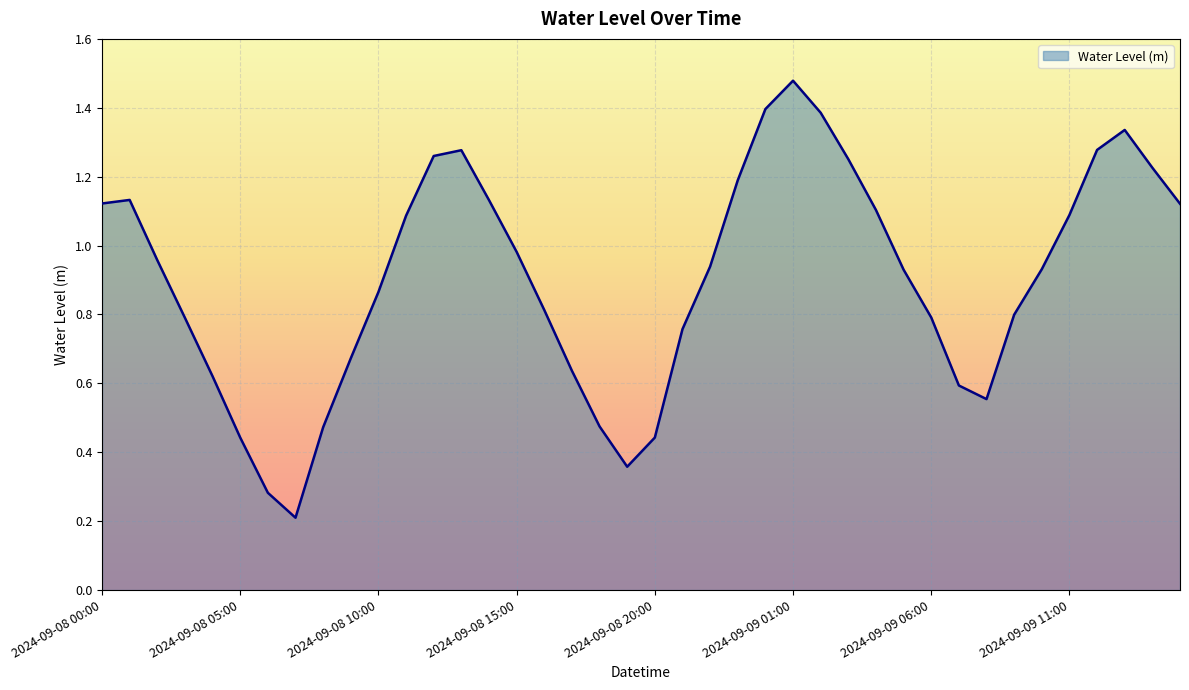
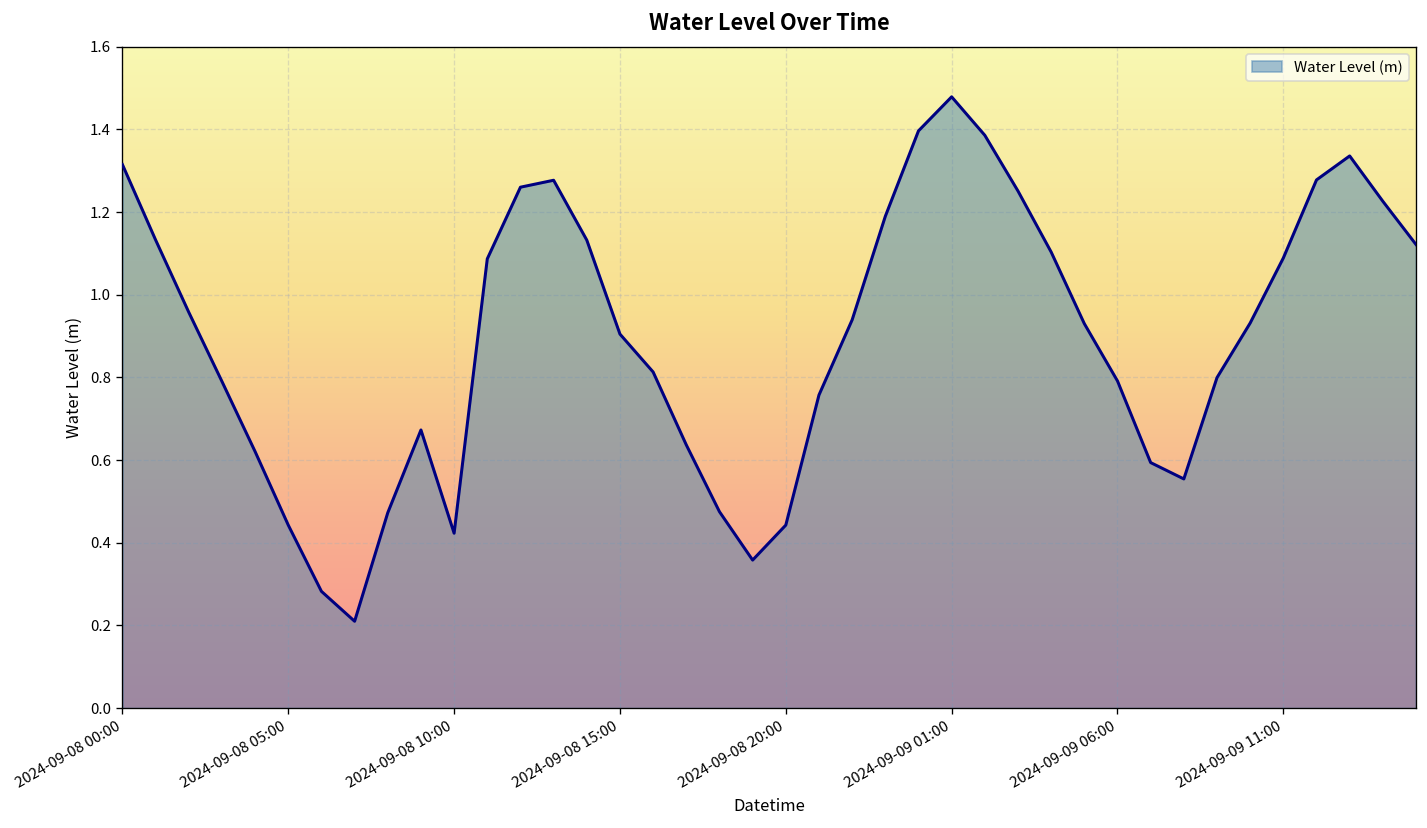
2024-09-08 00:00: 1.12 -> 1.31
2024-09-08 10:00: 0.87 -> 0.42
2024-09-08 15:00: 0.98 -> 0.90
